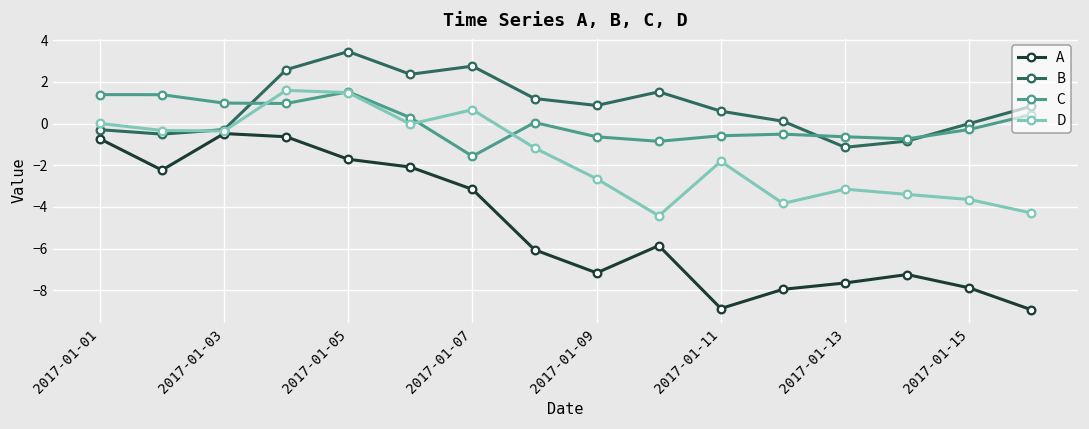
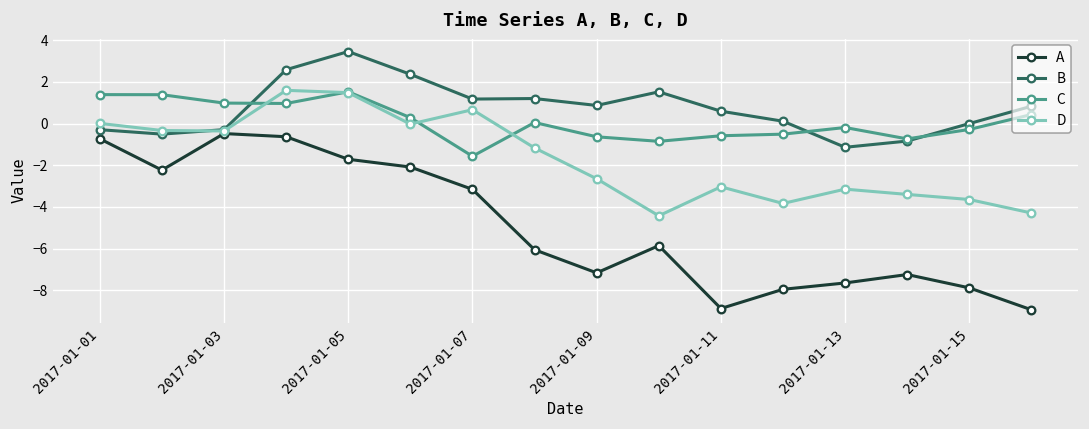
B, 2017-01-07: 2.8 -> 1.2
D, 2017-01-11: -1.8 -> -3.0
C, 2017-01-13: -0.6 -> -0.2
